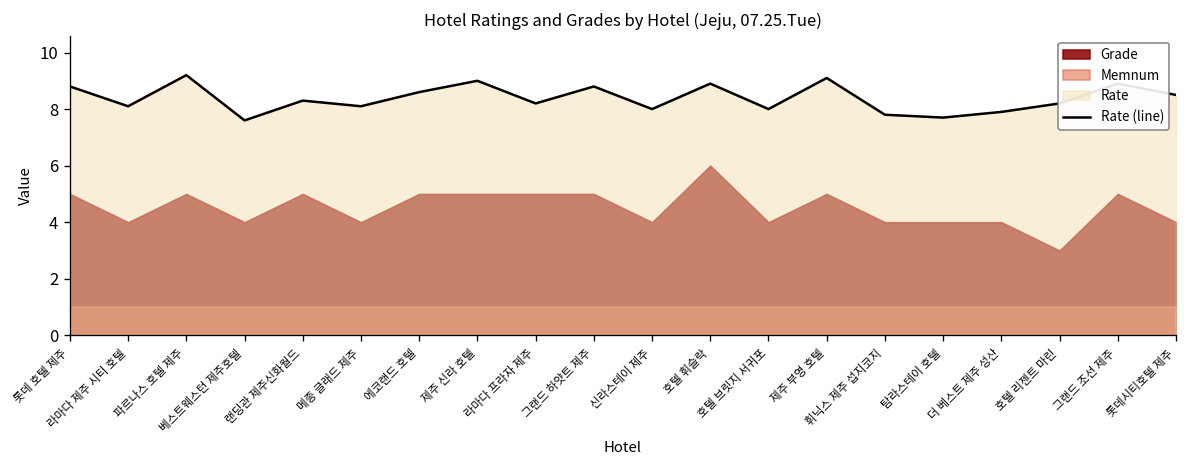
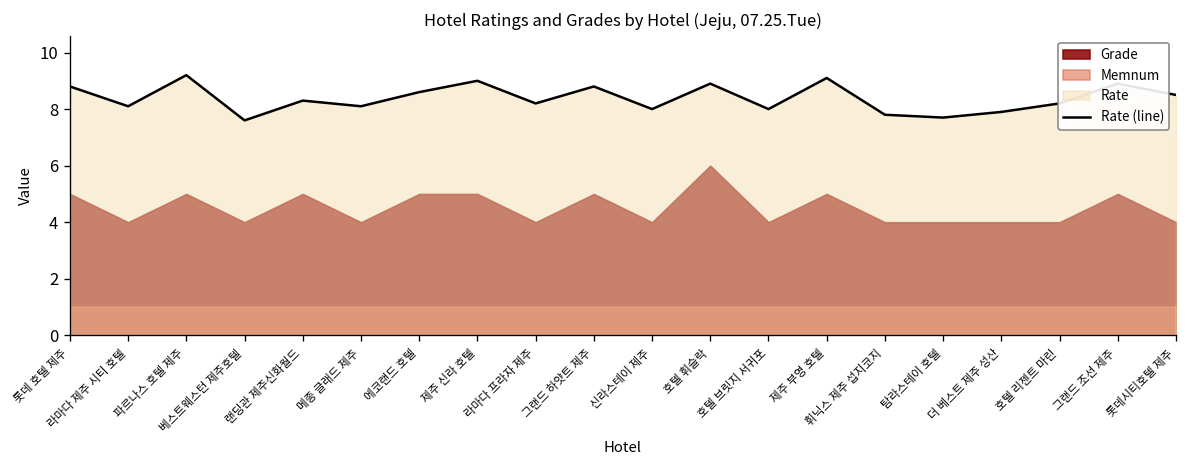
Grade, 라마다 프라자 제주: 5 -> 4
Grade, 호텔 리젠트 마린: 3 -> 4
